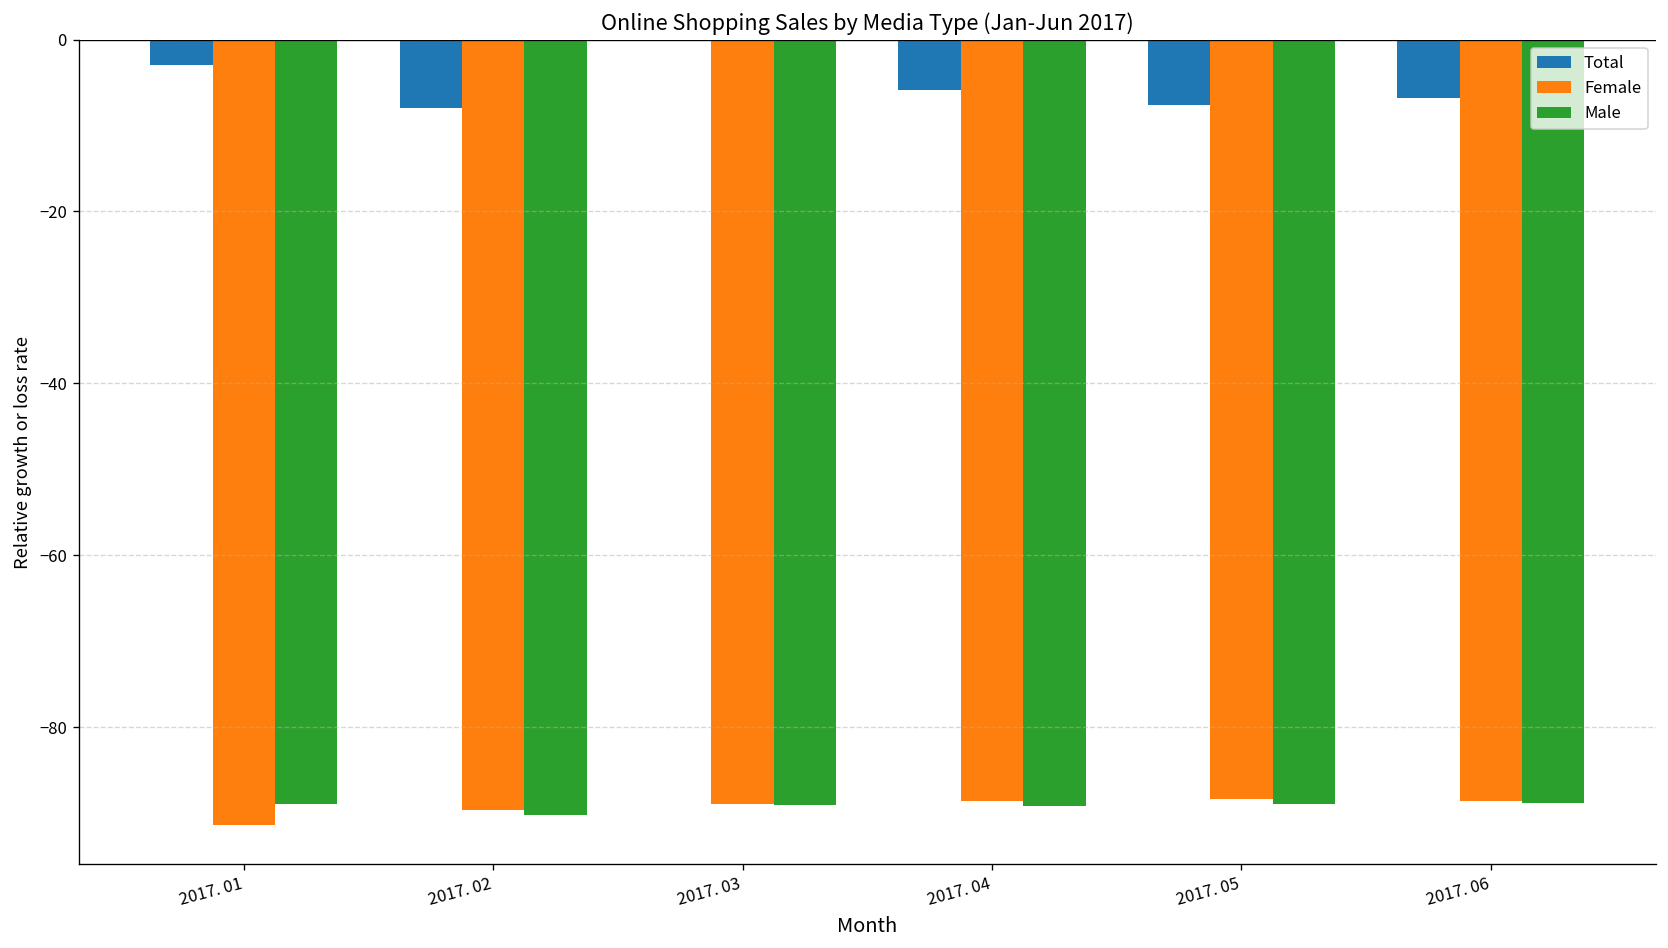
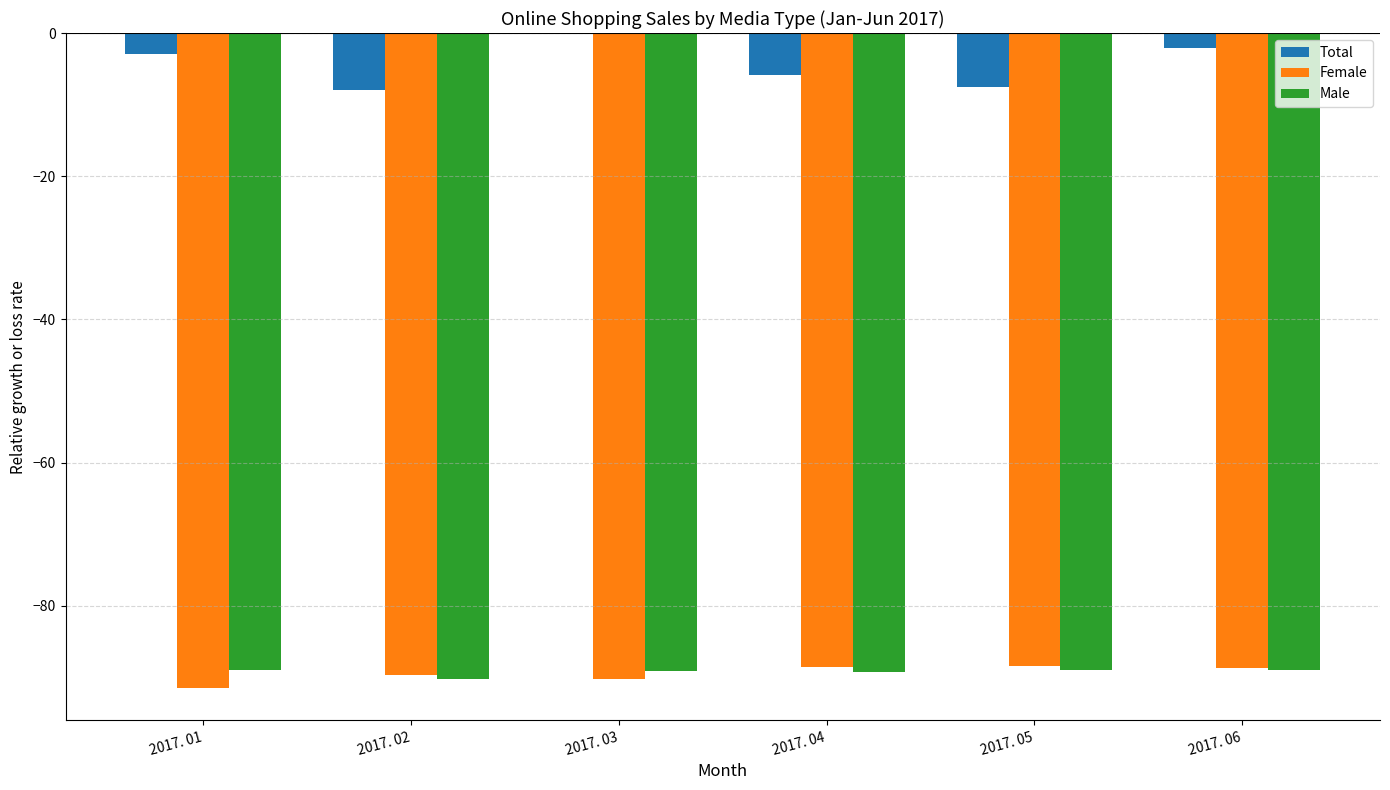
Female, 2017. 03: -89 -> -90
Total, 2017. 06: -7 -> -2
